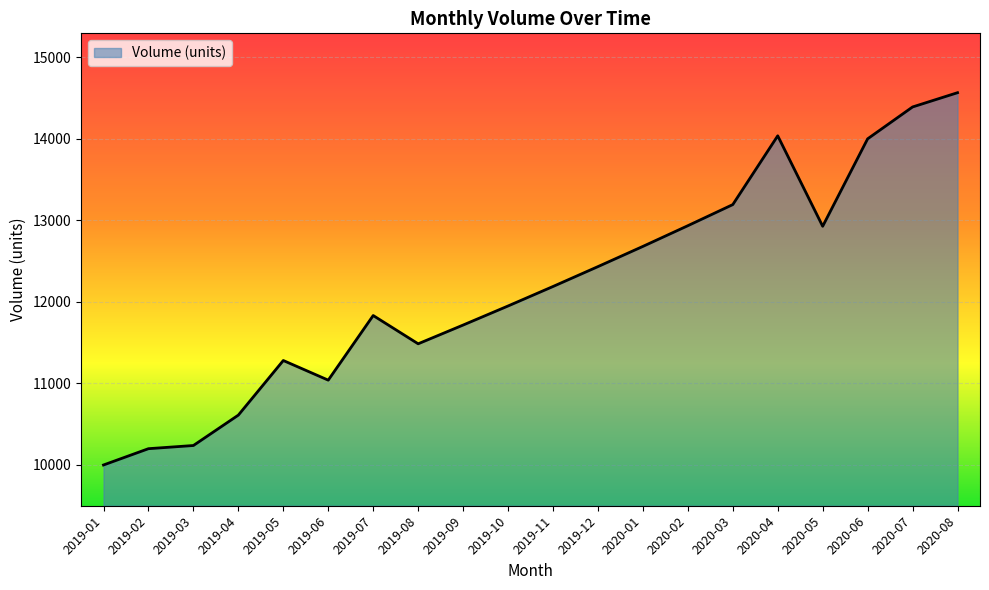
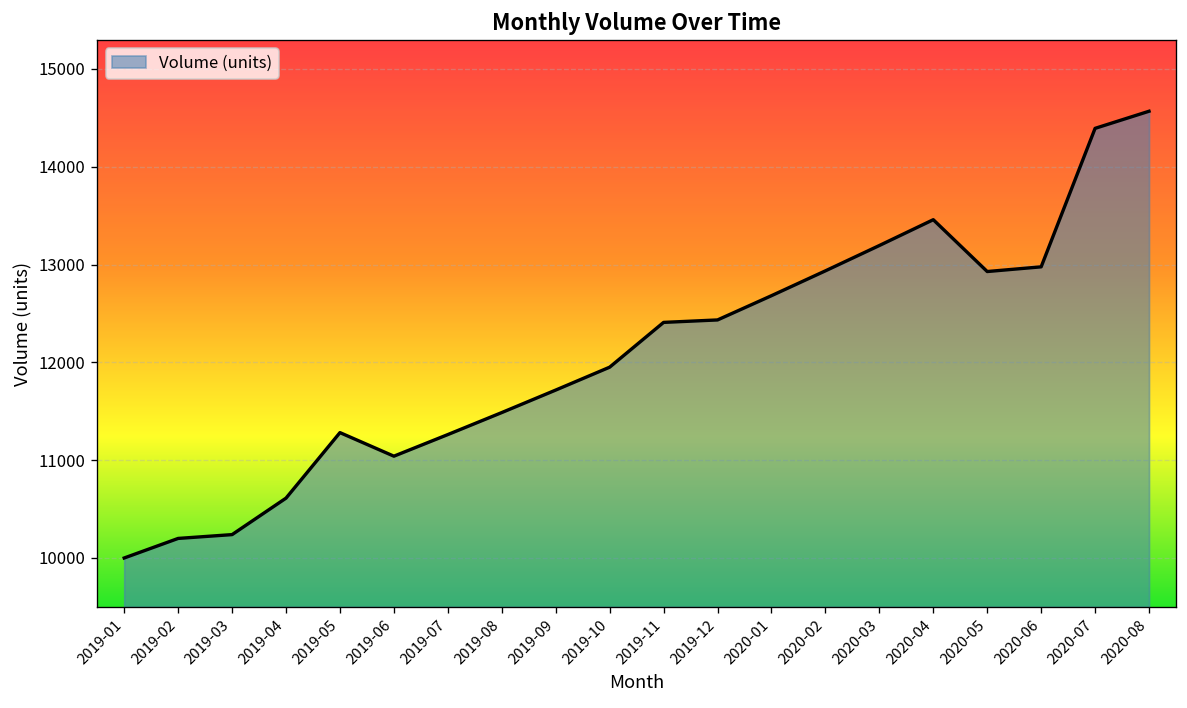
2019-07: 11800 -> 11300
2019-11: 12200 -> 12400
2020-04: 14000 -> 13500
2020-06: 14000 -> 13000
